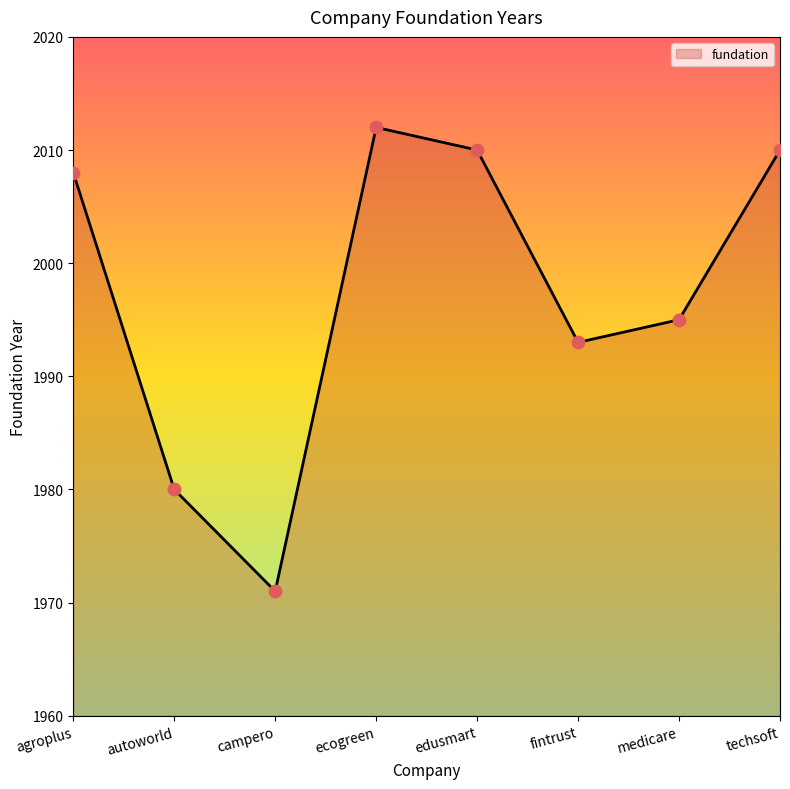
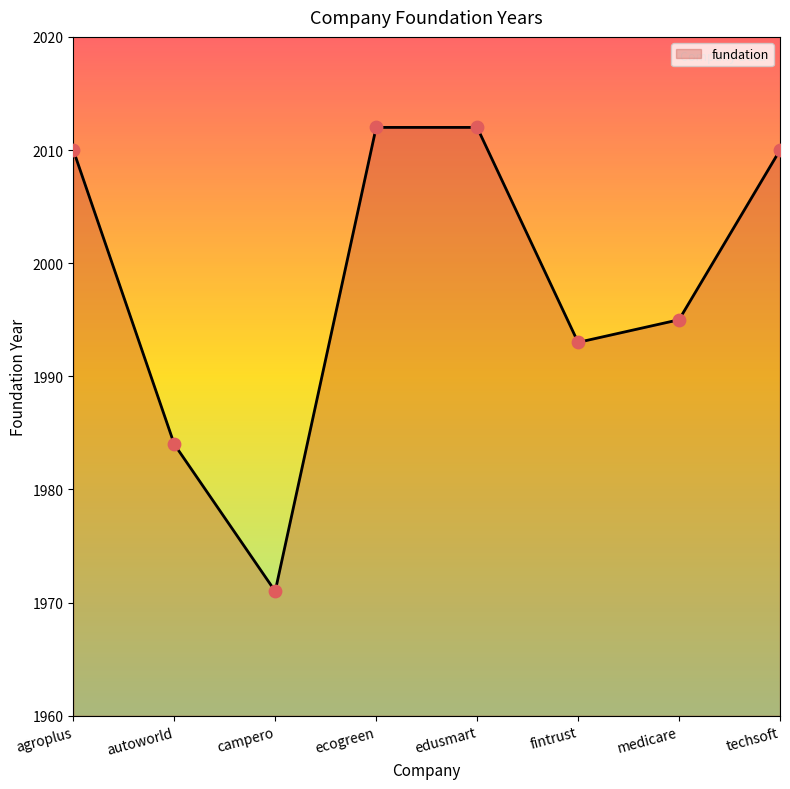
agroplus: 2008 -> 2010
autoworld: 1980 -> 1984
edusmart: 2010 -> 2012
